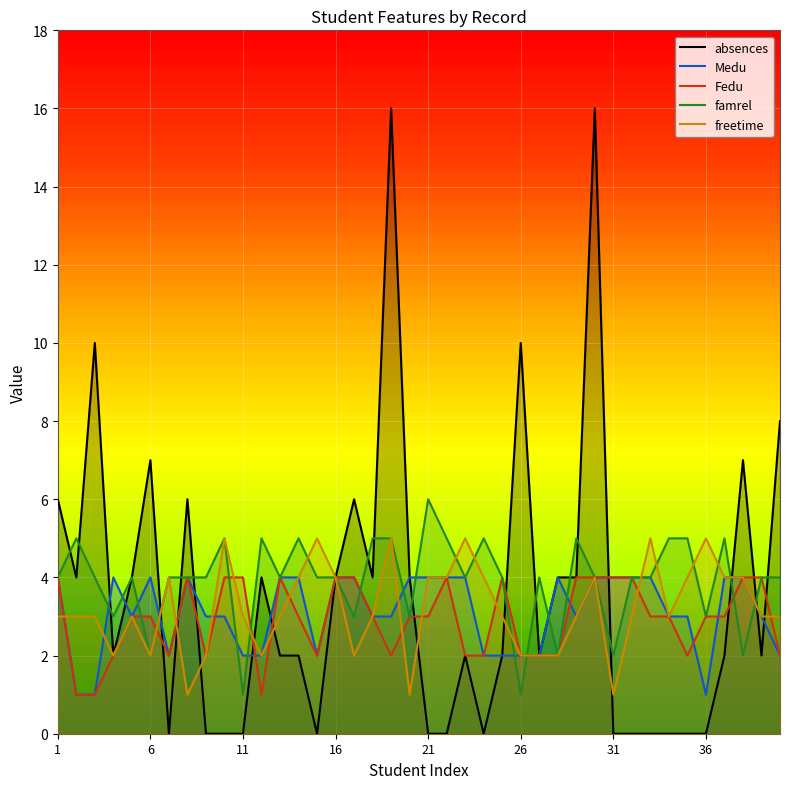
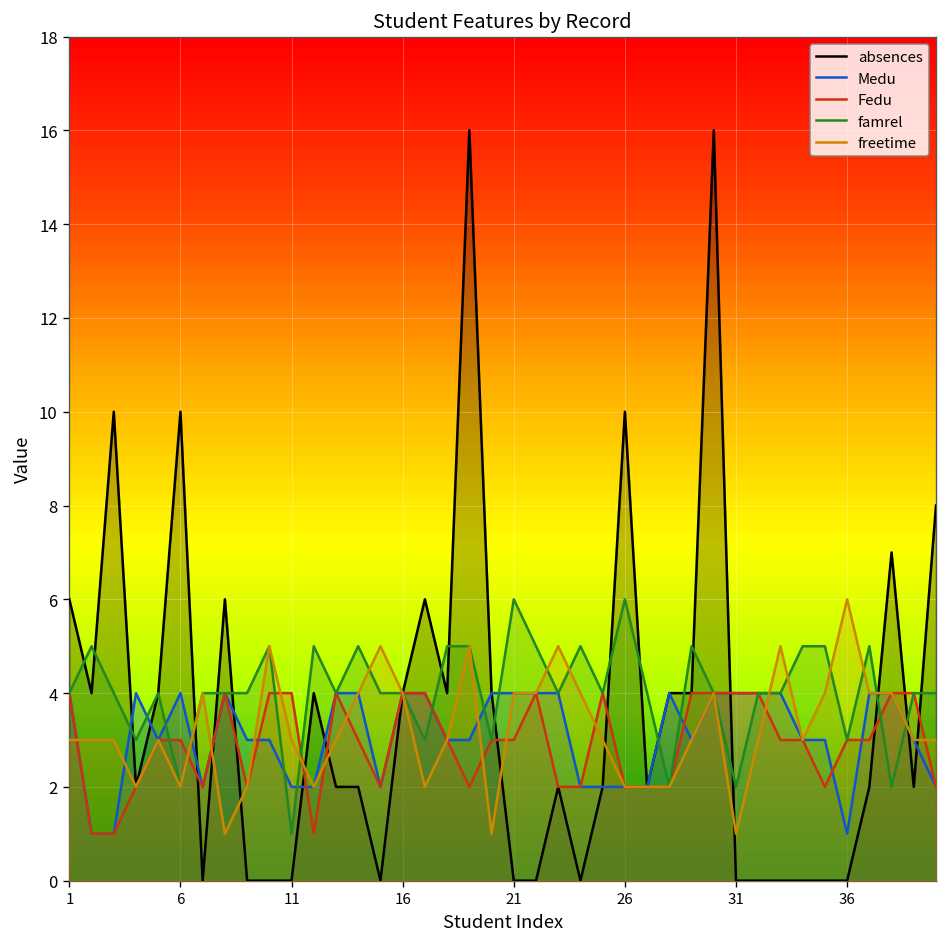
absences, 6: 7 -> 10
famrel, 26: 1 -> 6
freetime, 36: 5 -> 6
